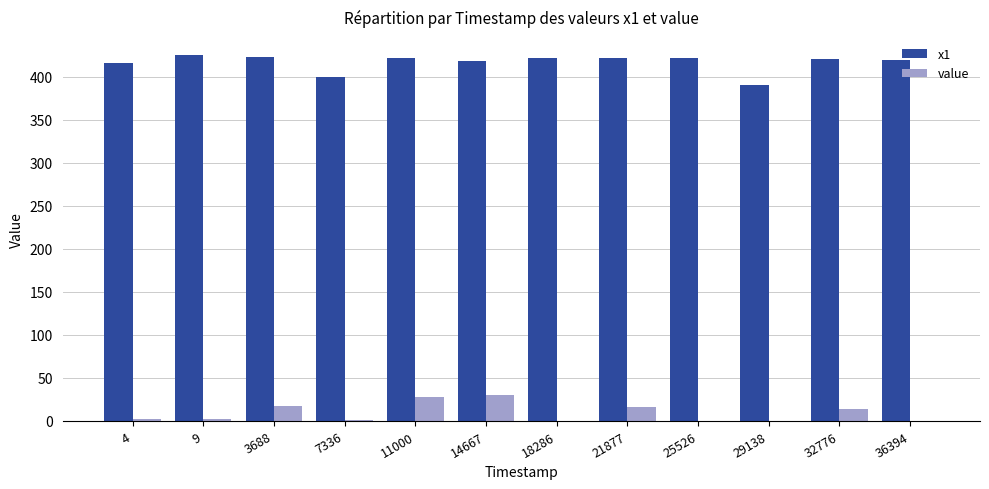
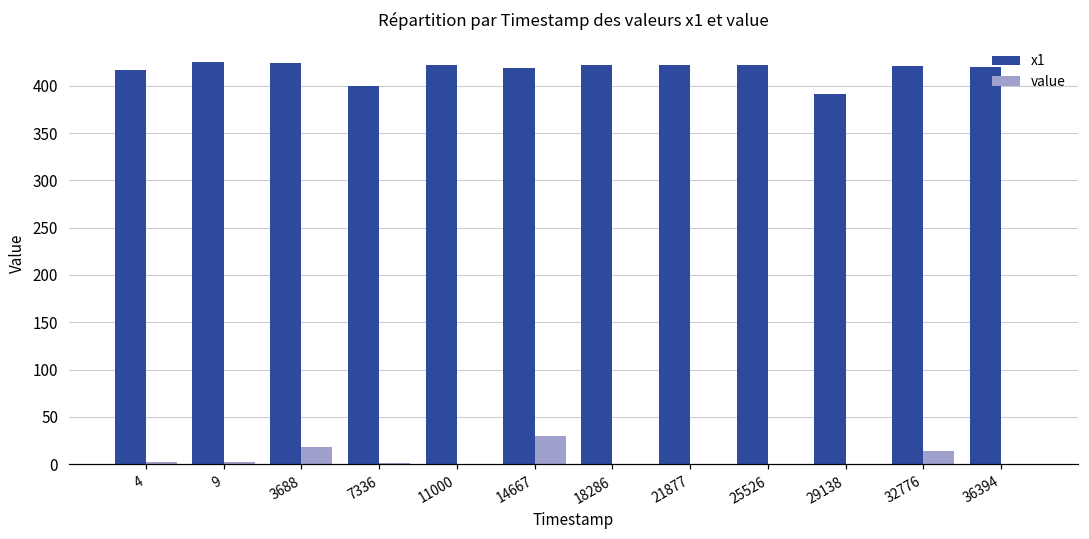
value, 11000: 30 -> 0
value, 21877: 20 -> 0
